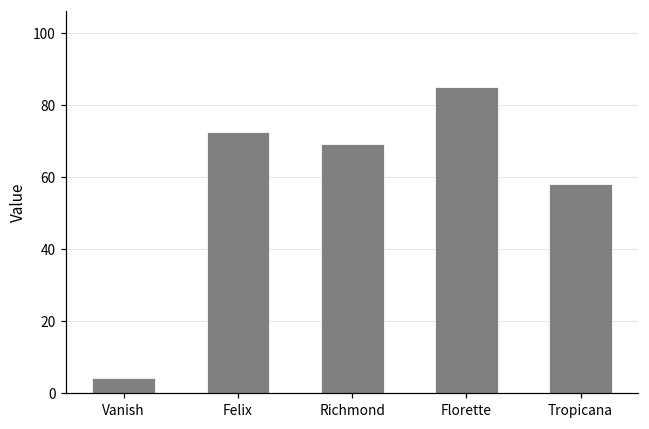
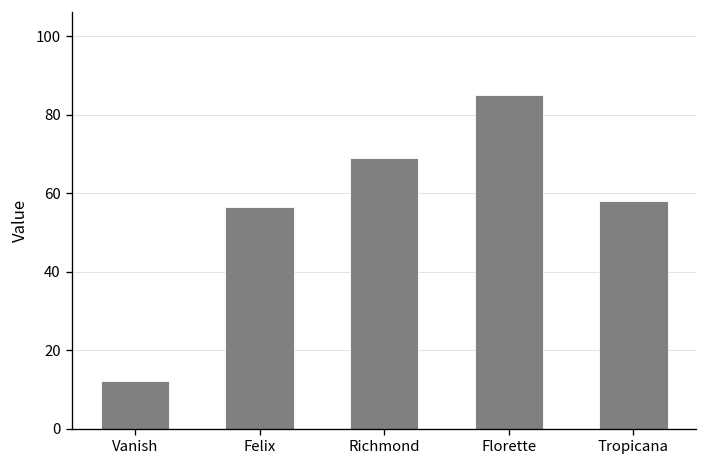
Vanish: 4 -> 12
Felix: 73 -> 56
